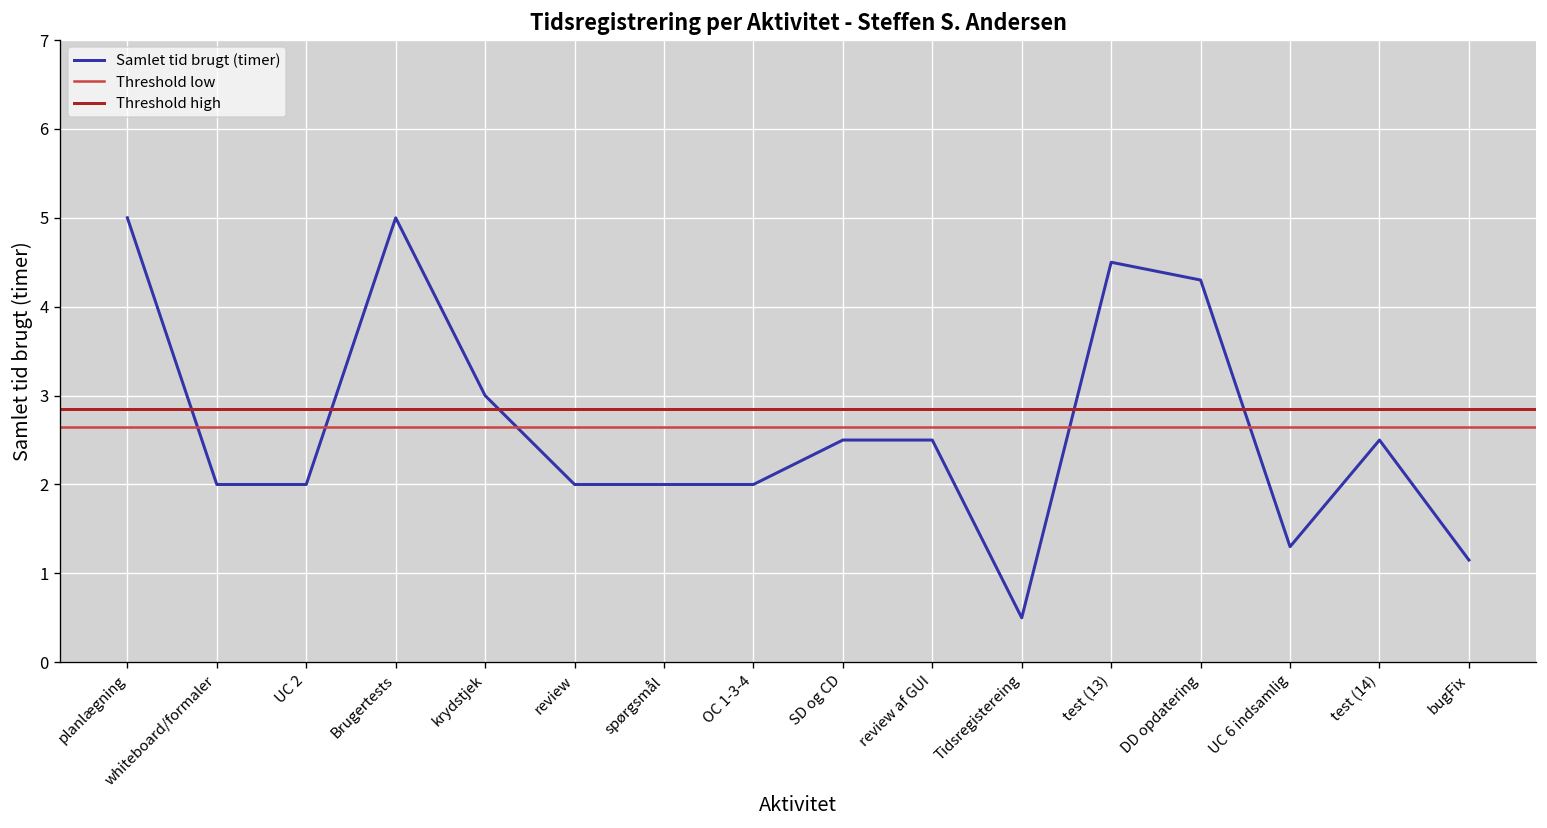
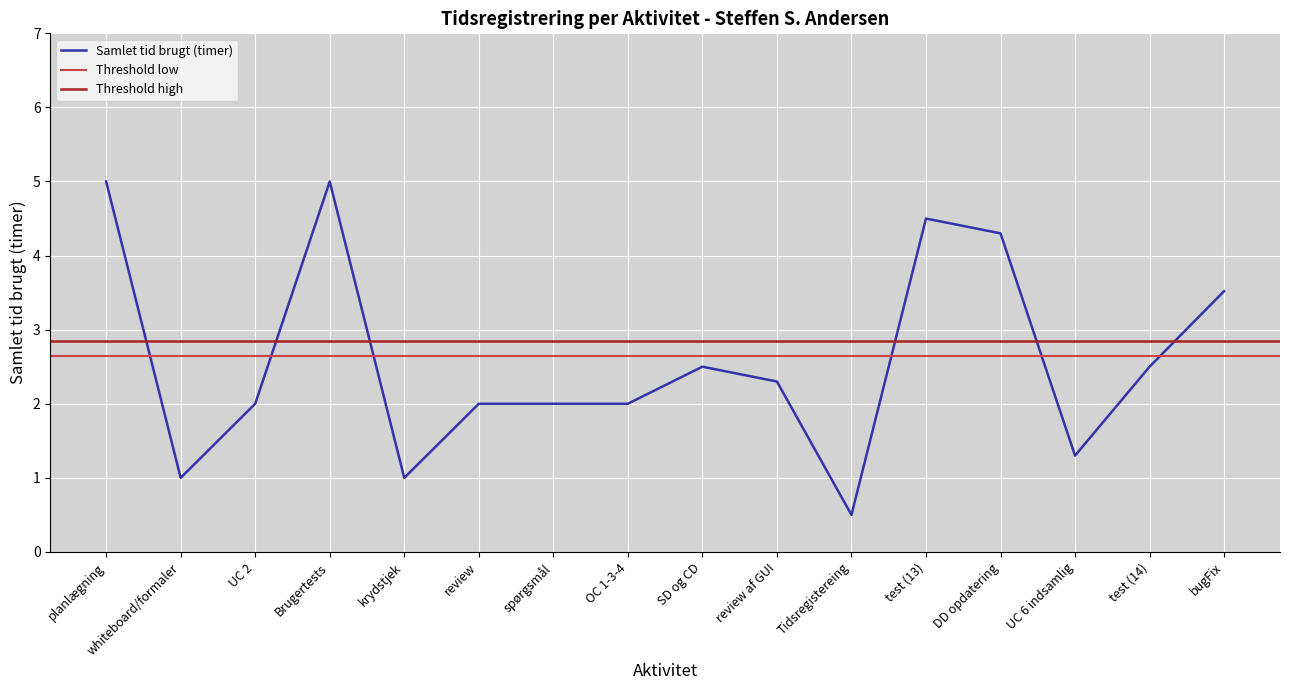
whiteboard/formaler: 2 -> 1
krydstjek: 3 -> 1
review af GUI: 2.5 -> 2.3
bugFix: 1.2 -> 3.5
